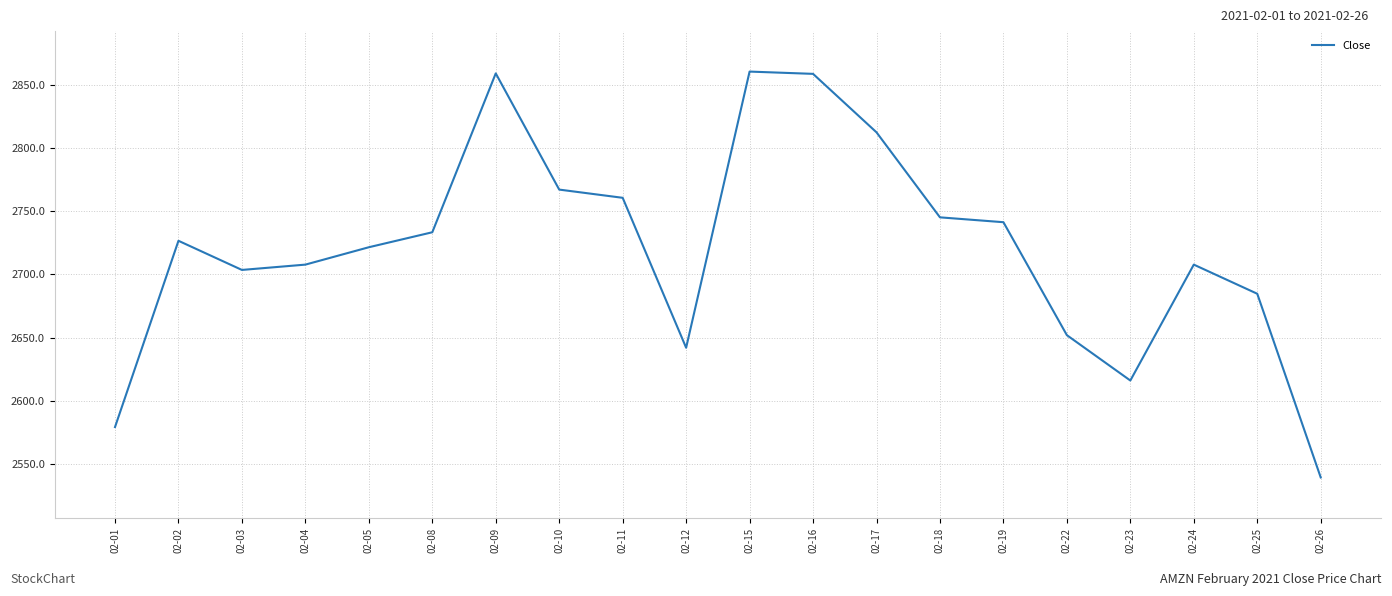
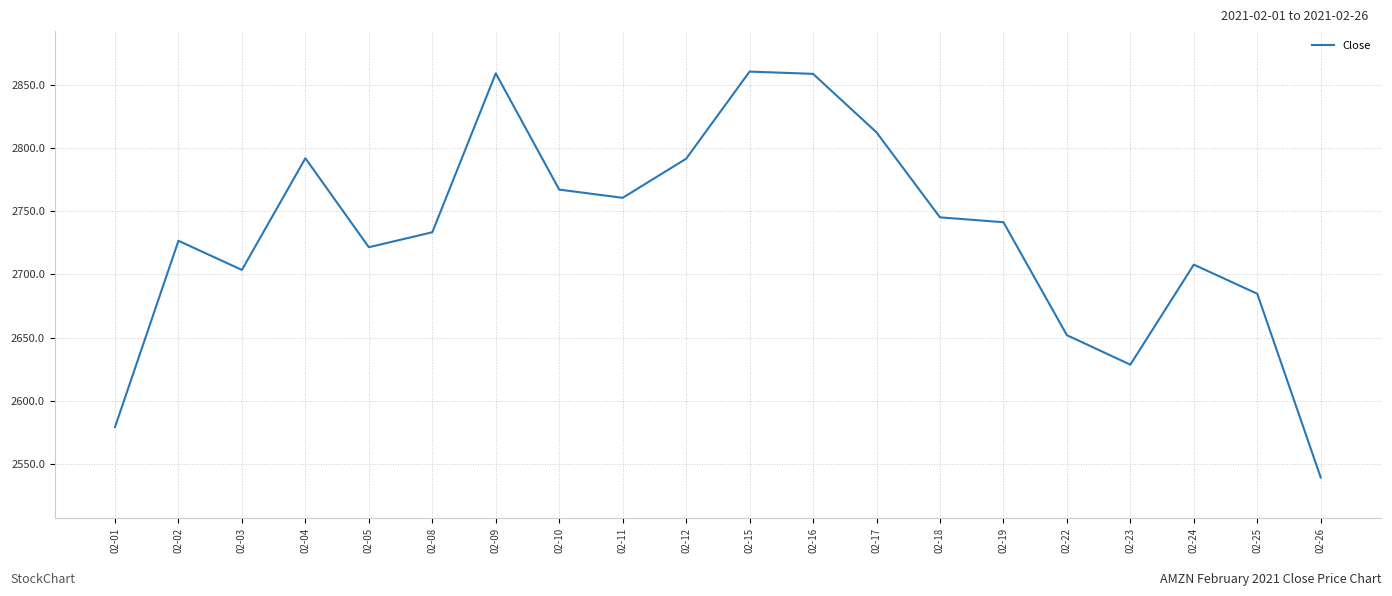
02-04: 2708 -> 2792
02-12: 2642 -> 2792
02-23: 2616 -> 2629
